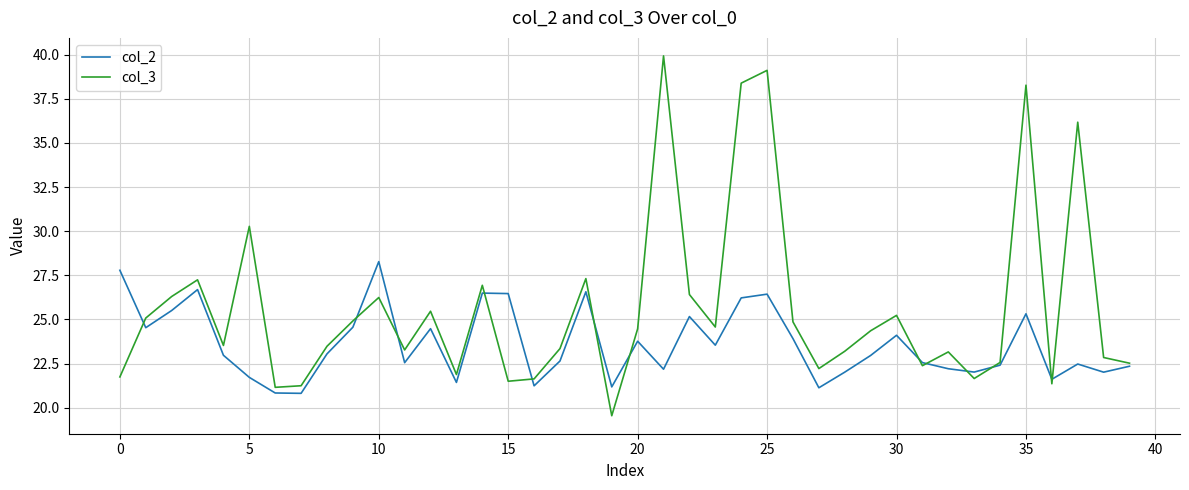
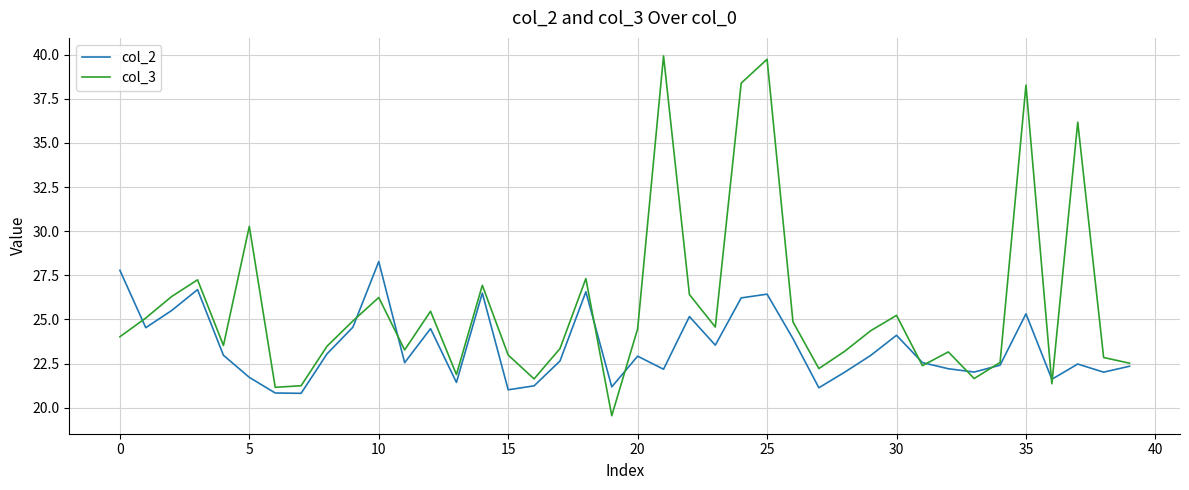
col_3, 0: 21.7 -> 24.0
col_2, 15: 26.5 -> 21.0
col_3, 15: 21.5 -> 23.0
col_2, 20: 23.8 -> 22.9
col_3, 25: 39.1 -> 39.7
